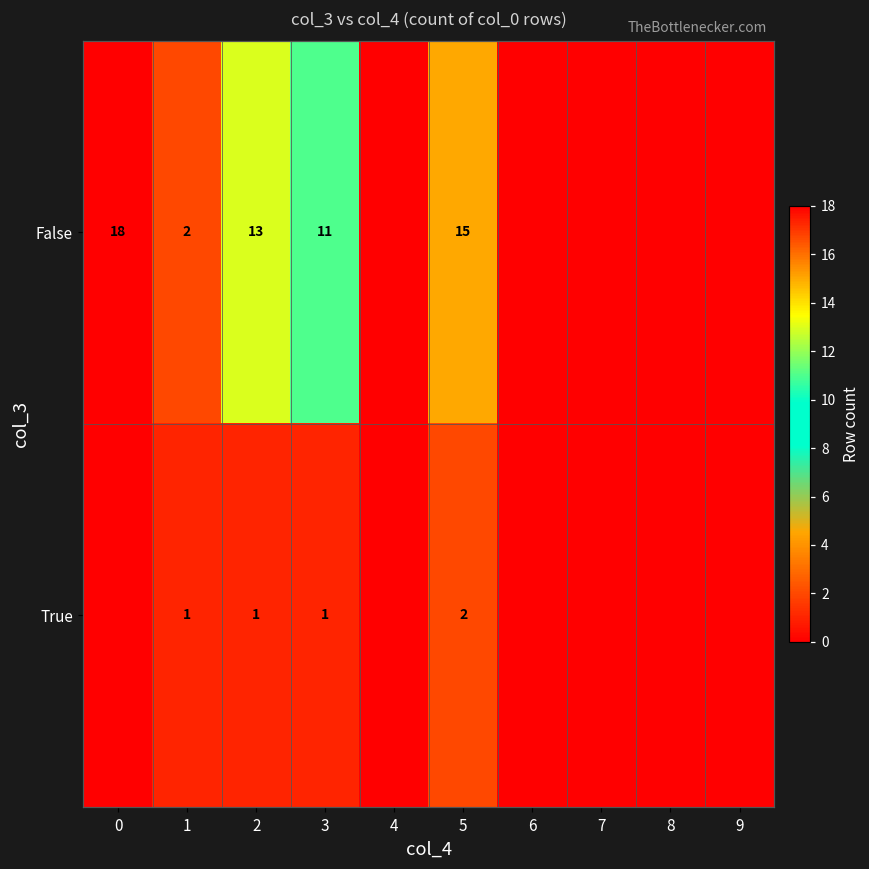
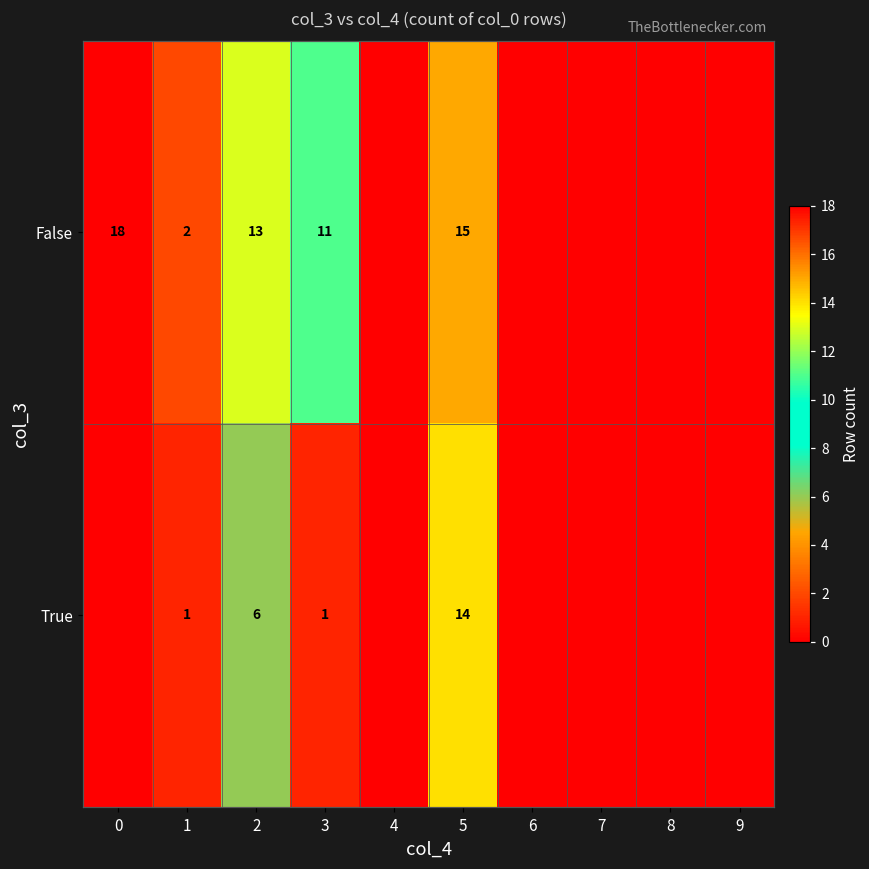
True, 2: 1 -> 6
True, 5: 2 -> 14
